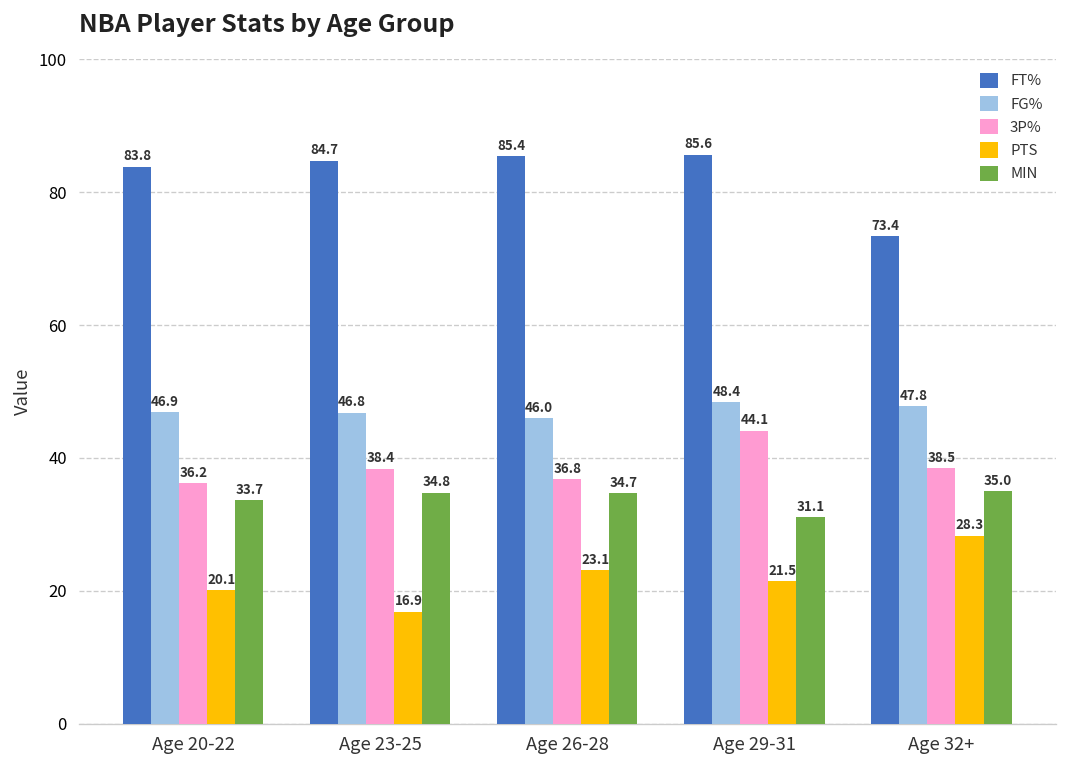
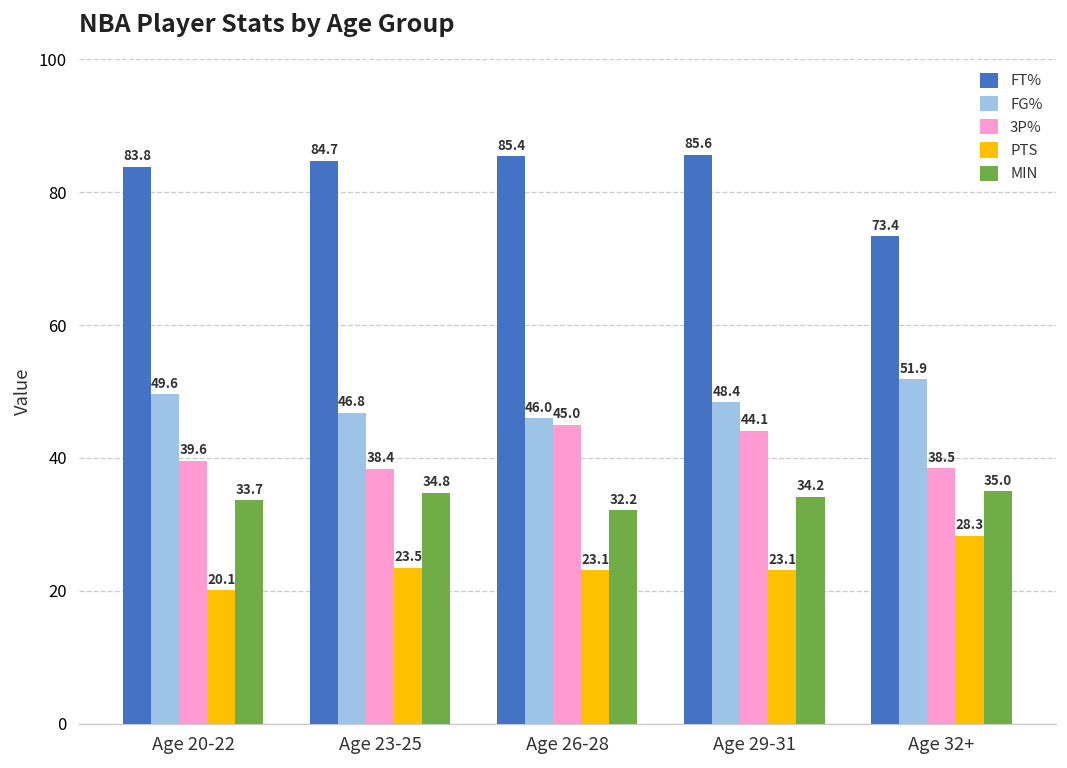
FG%, Age 20-22: 46.9 -> 49.6
3P%, Age 20-22: 36.2 -> 39.6
PTS, Age 23-25: 16.9 -> 23.5
3P%, Age 26-28: 36.8 -> 45.0
MIN, Age 26-28: 34.7 -> 32.2
PTS, Age 29-31: 21.5 -> 23.1
MIN, Age 29-31: 31.1 -> 34.2
FG%, Age 32+: 47.8 -> 51.9
